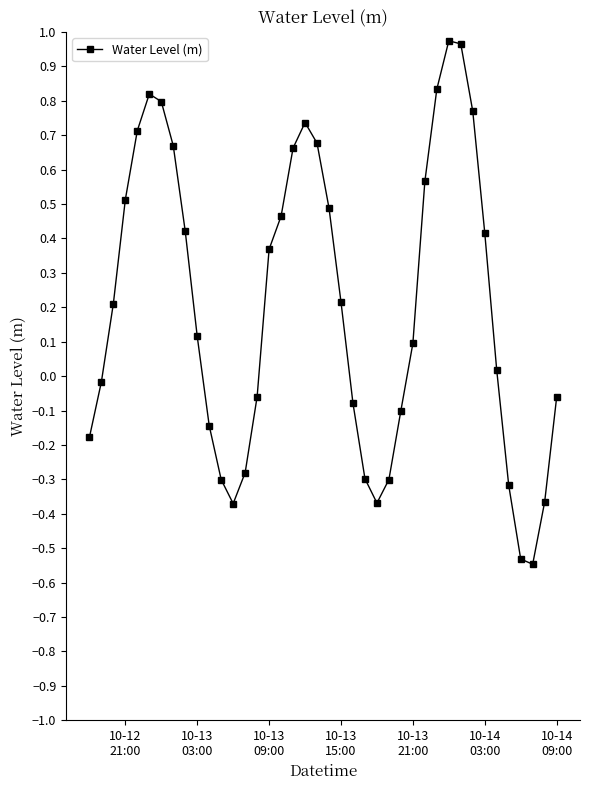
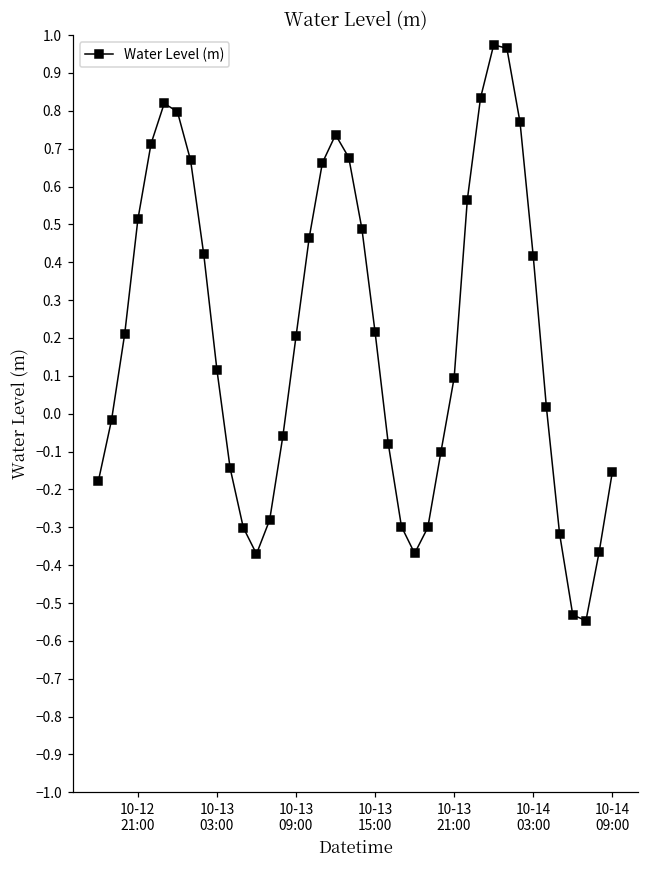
10-13 09:00: 0.37 -> 0.20
10-14 09:00: -0.06 -> -0.15
